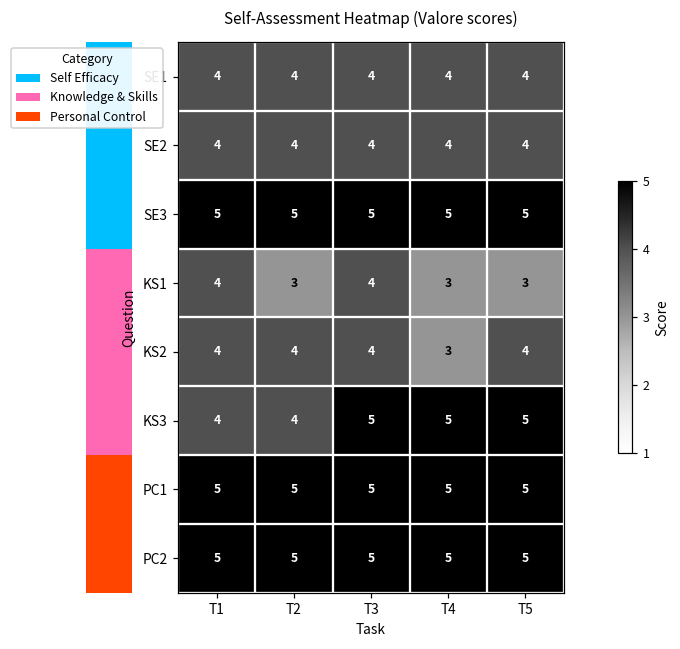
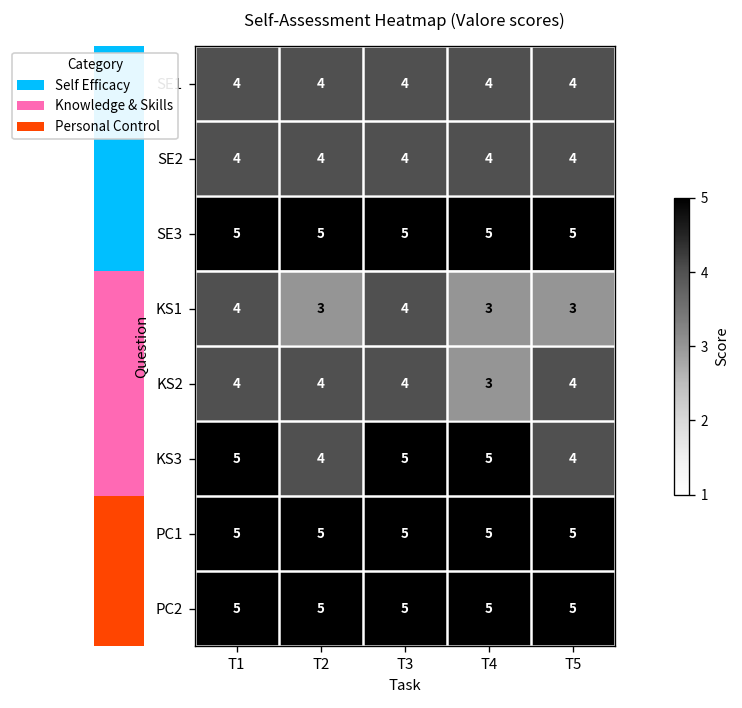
KS3, T1: 4 -> 5
KS3, T5: 5 -> 4
